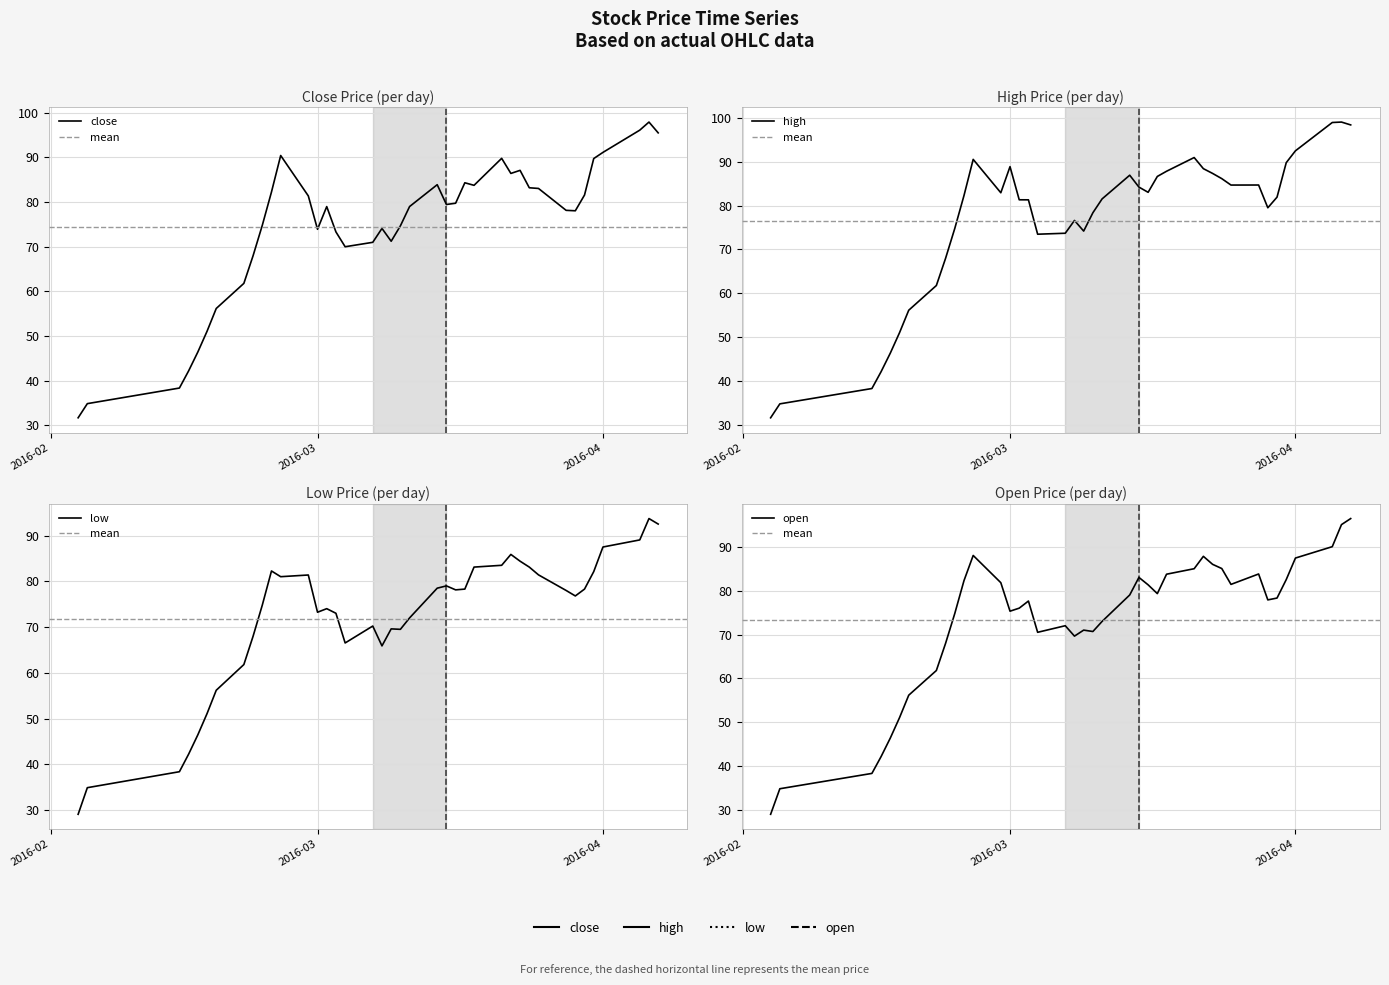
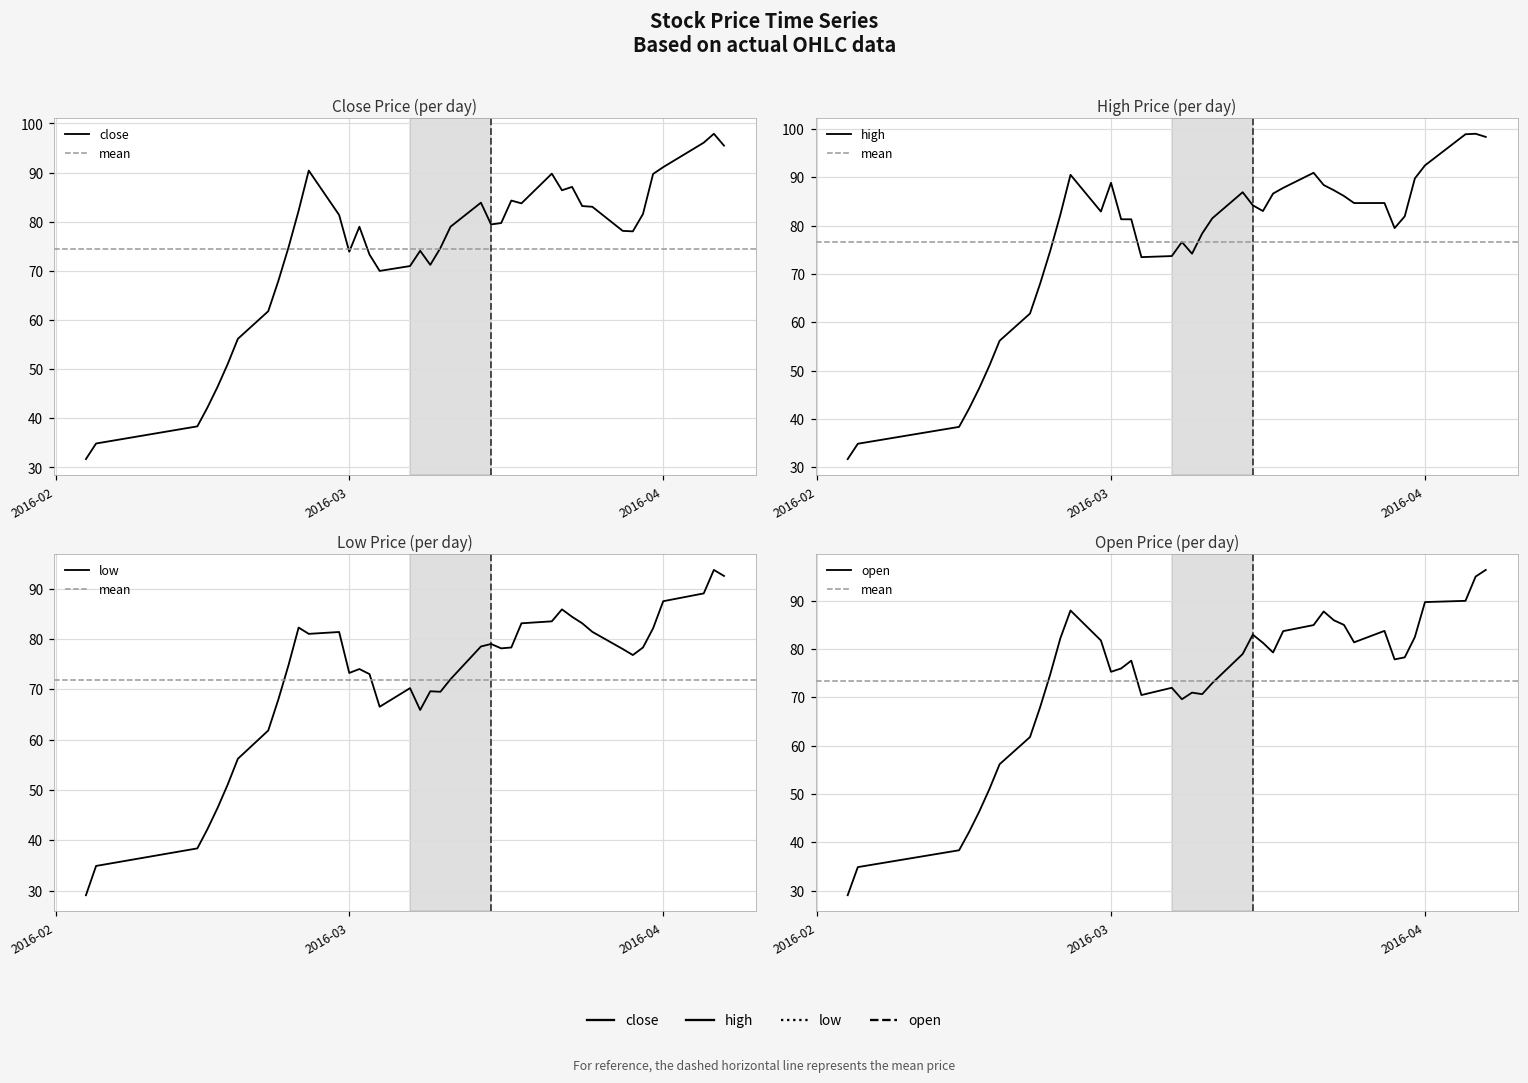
Open Price (per day), 2016-04: 87 -> 90
